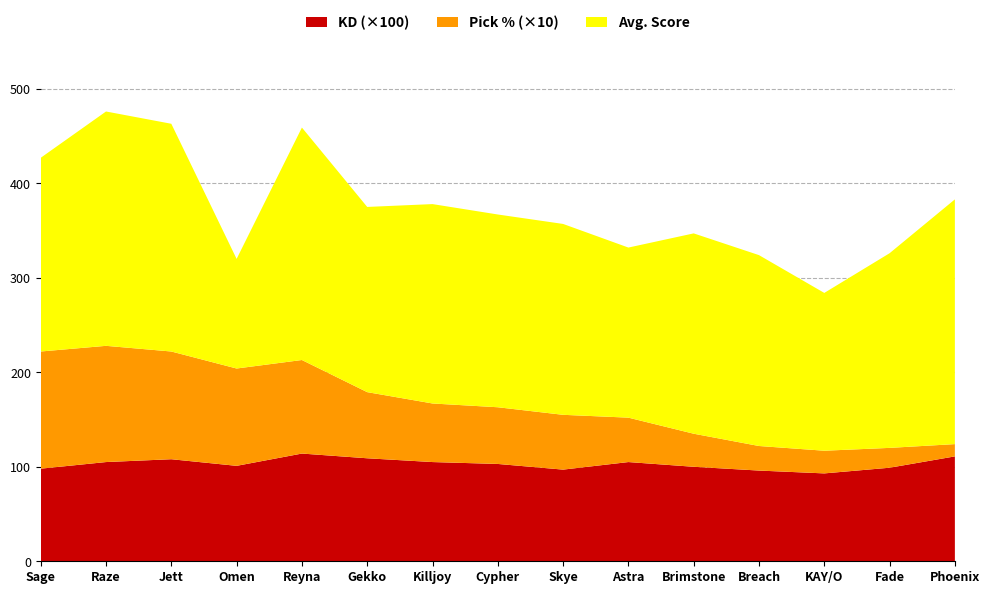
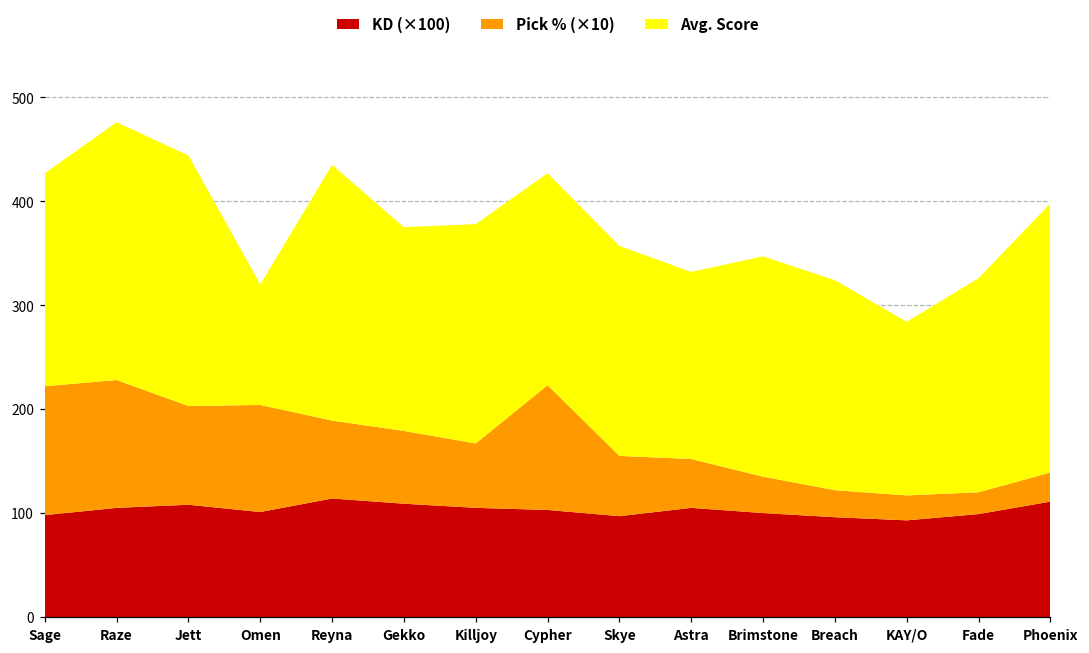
Pick % (×10), Jett: 110 -> 100
Pick % (×10), Reyna: 100 -> 80
Pick % (×10), Cypher: 60 -> 120
Pick % (×10), Phoenix: 10 -> 30
